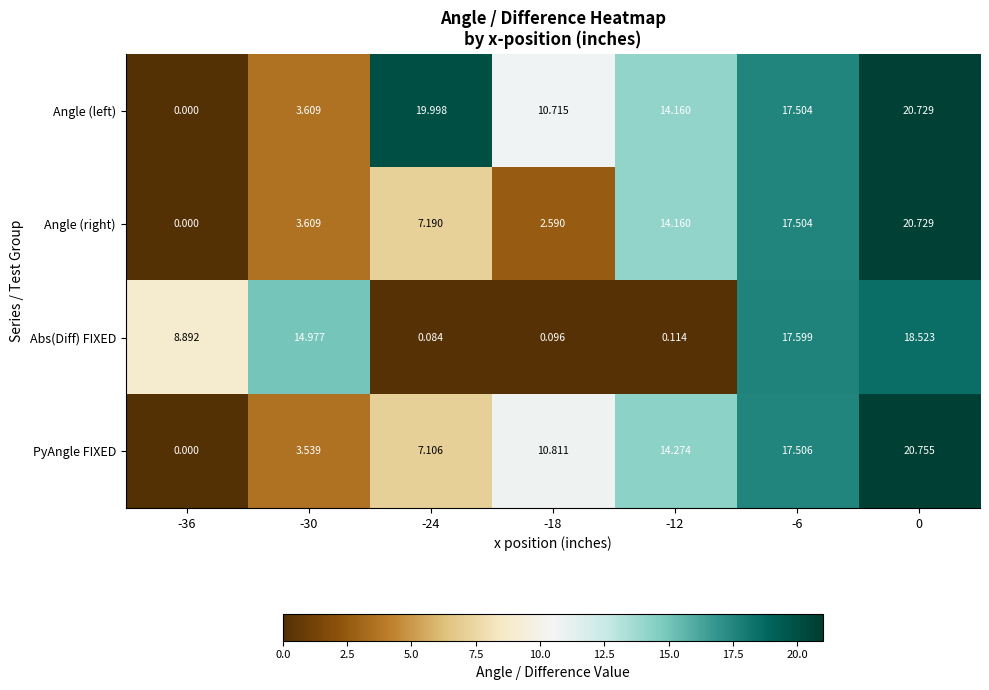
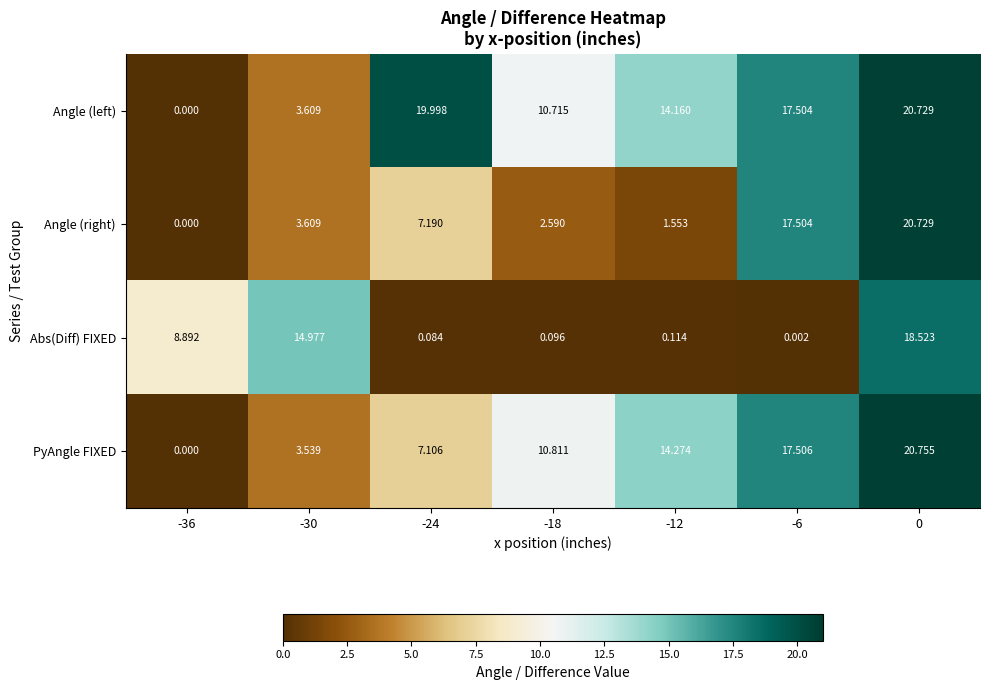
Angle (right), -12: 14.160 -> 1.553
Abs(Diff) FIXED, -6: 17.599 -> 0.002
